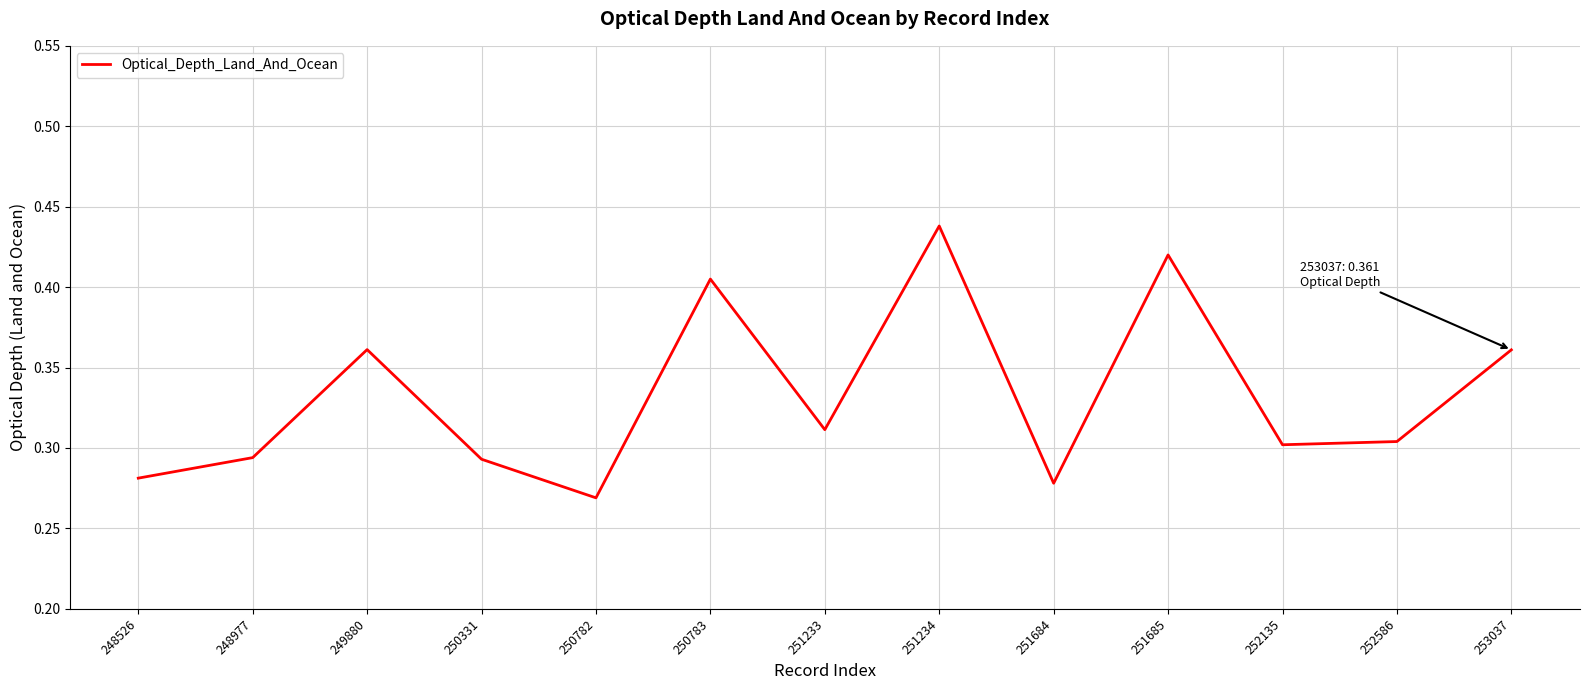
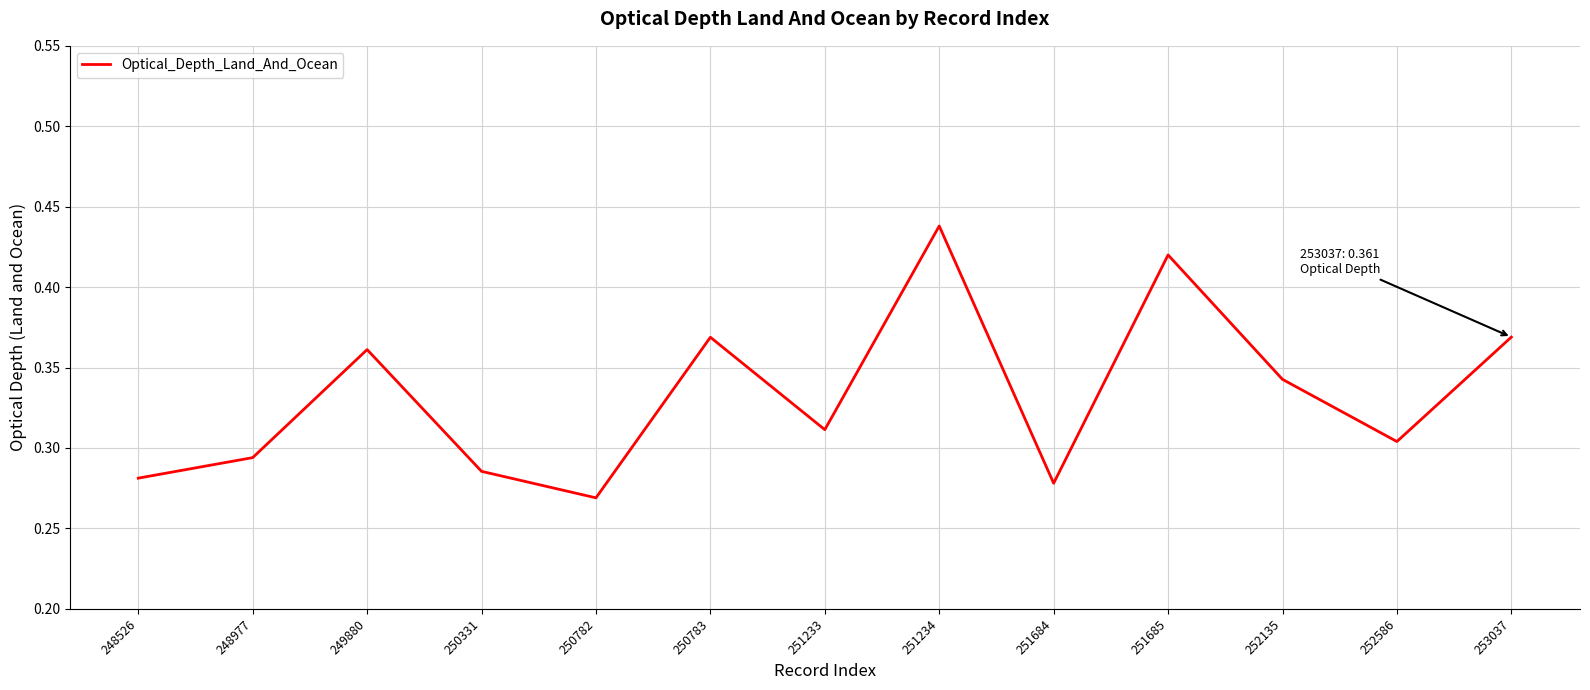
250331: 0.293 -> 0.285
250783: 0.405 -> 0.369
252135: 0.302 -> 0.343
253037: 0.361 -> 0.369
